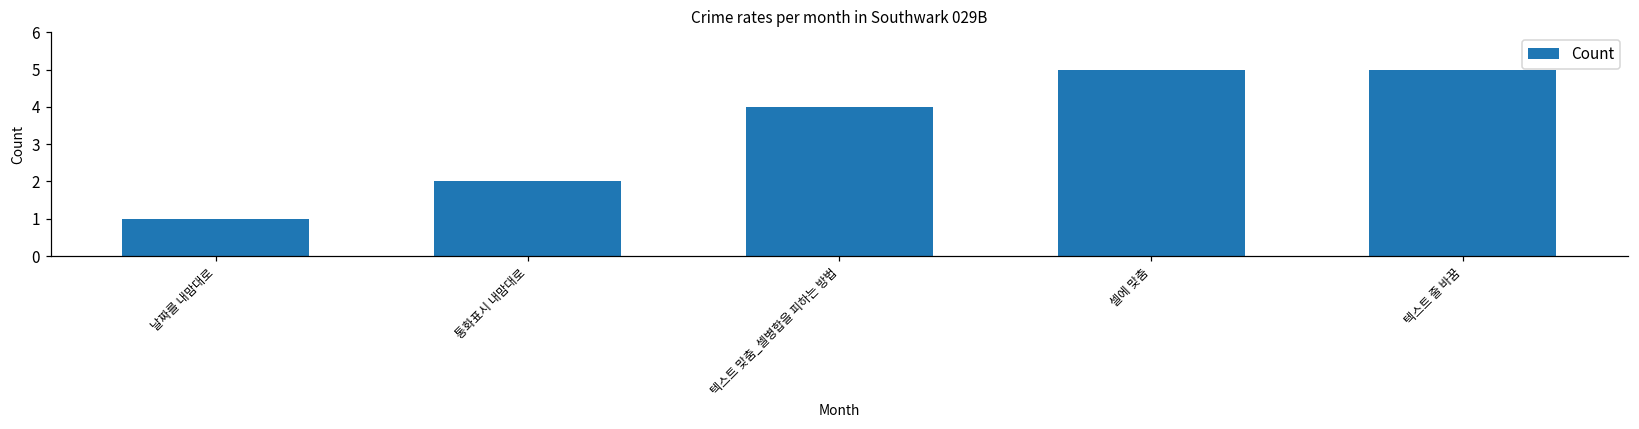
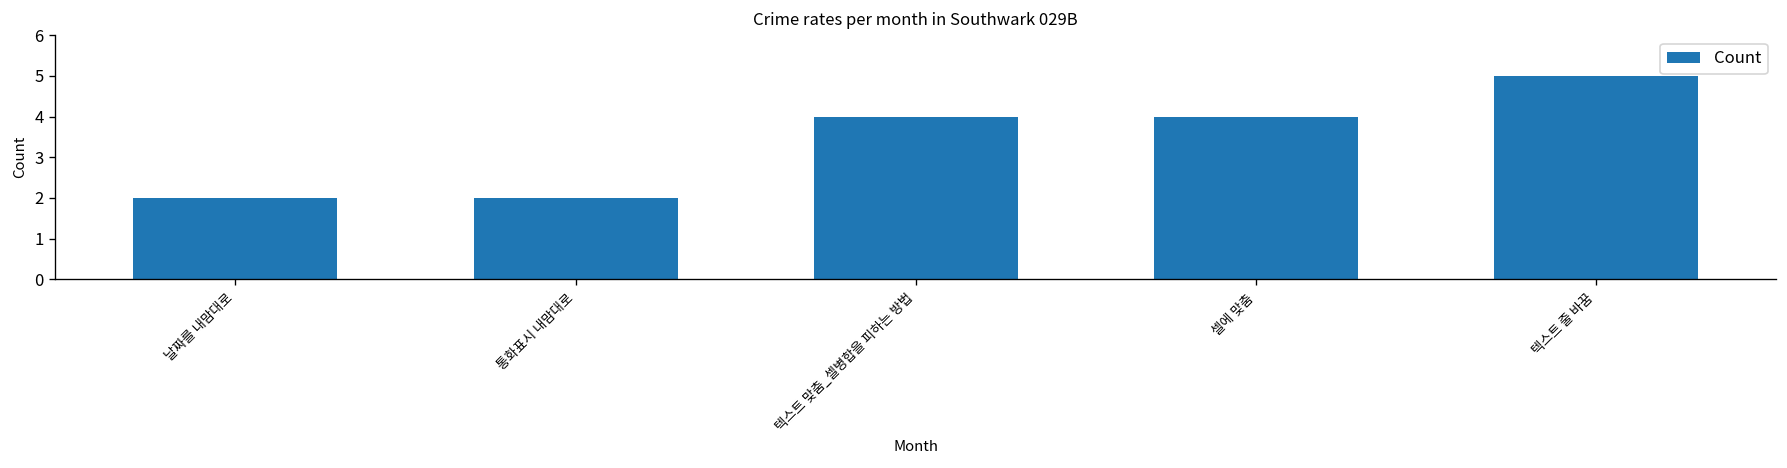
날짜를 내맘대로: 1 -> 2
셀에 맞춤: 5 -> 4
